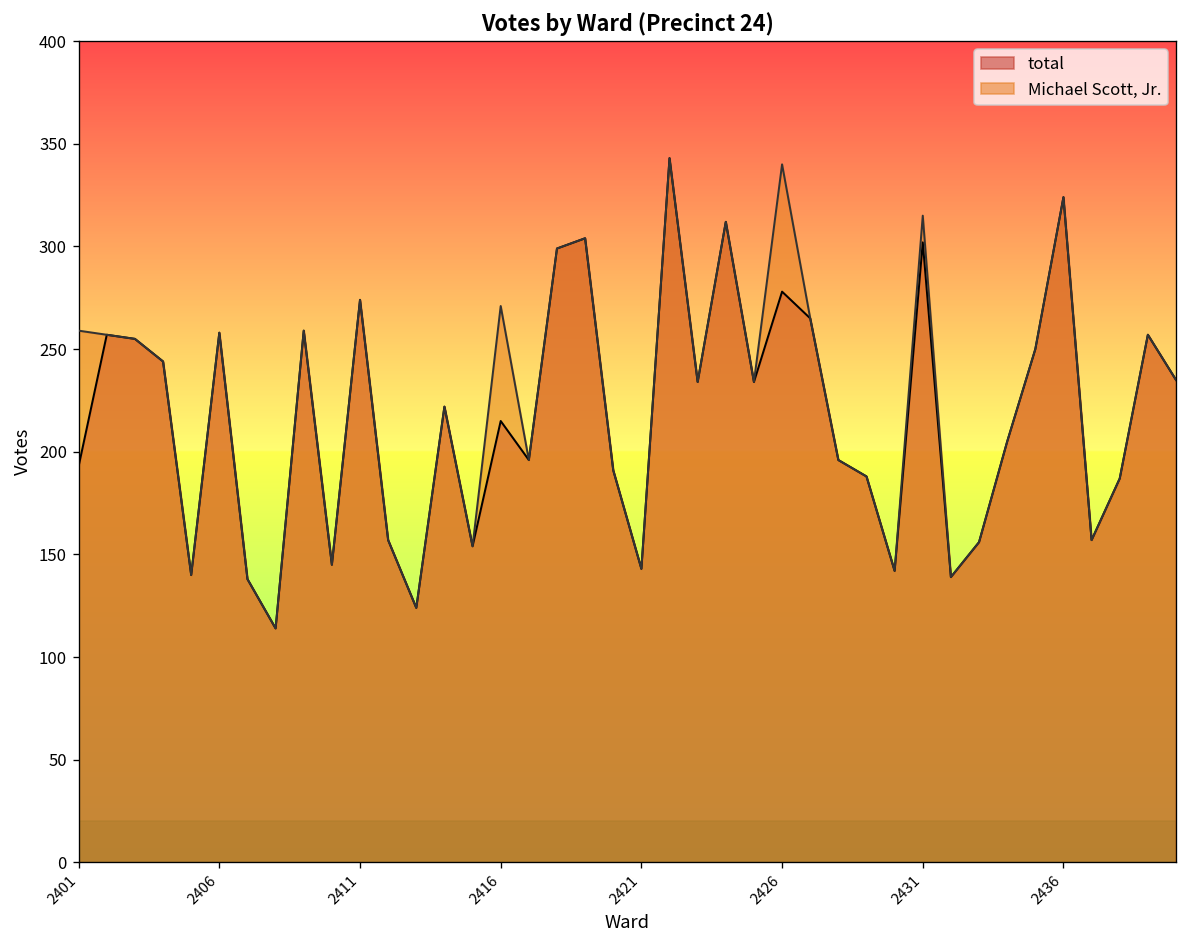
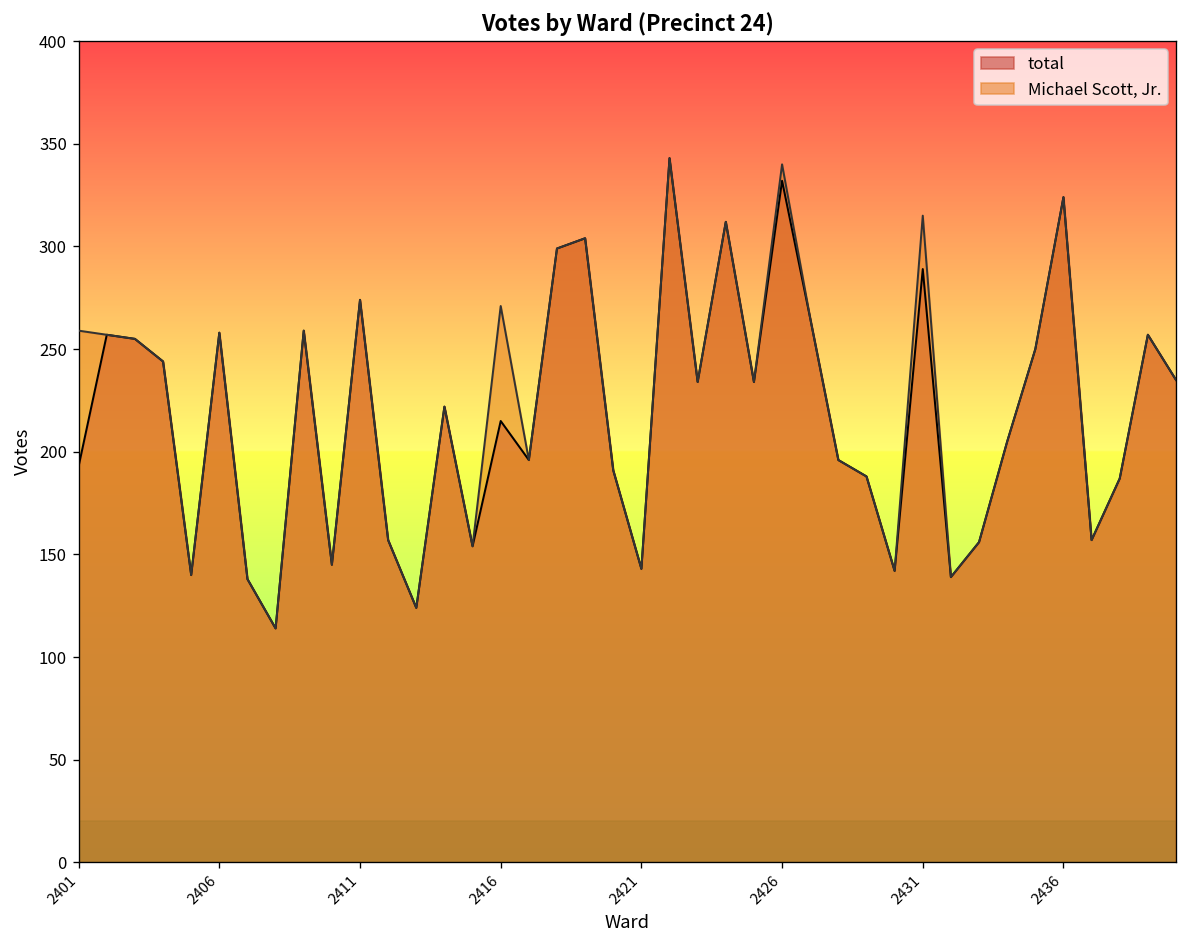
total, 2426: 278 -> 332
total, 2431: 302 -> 289
